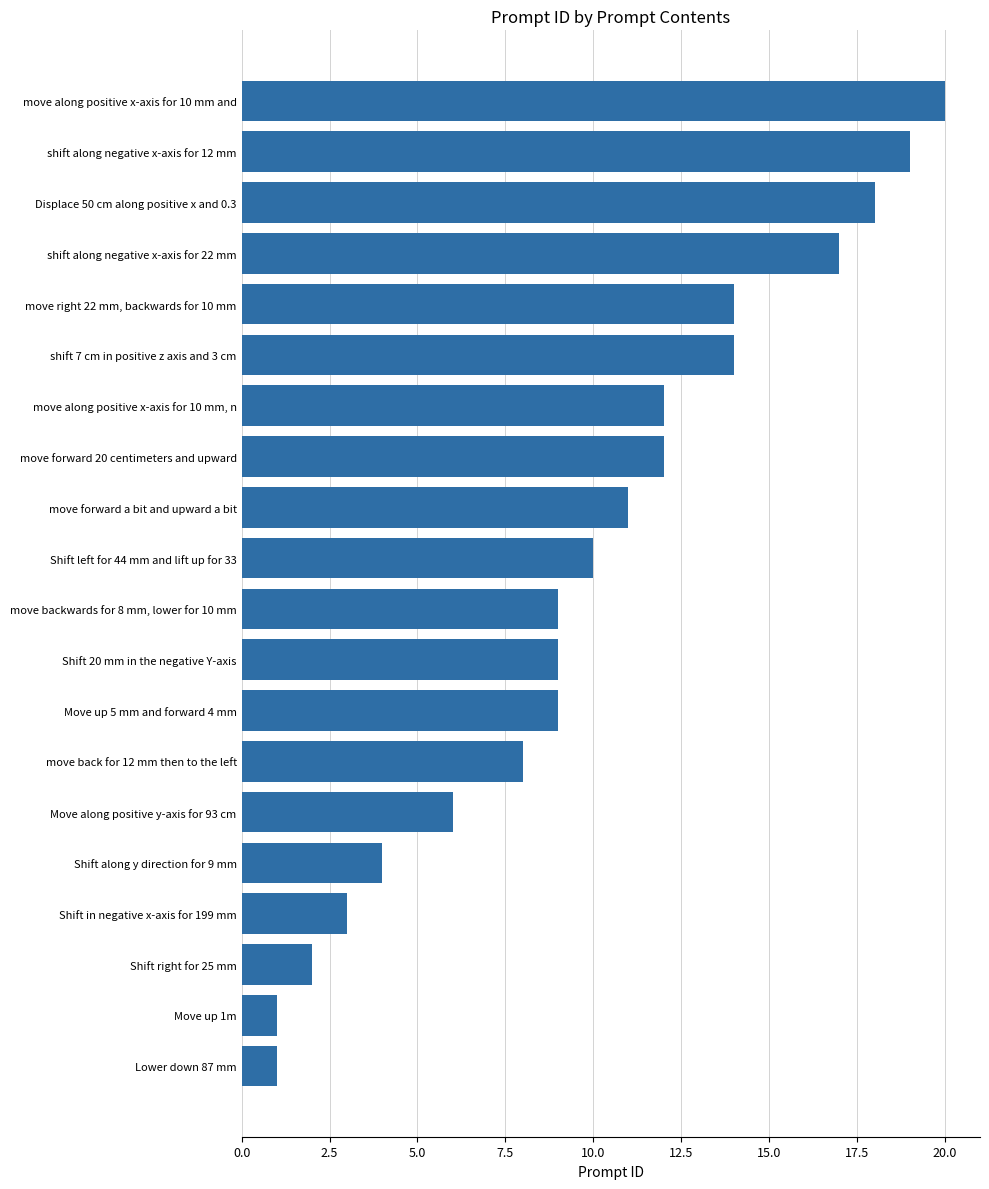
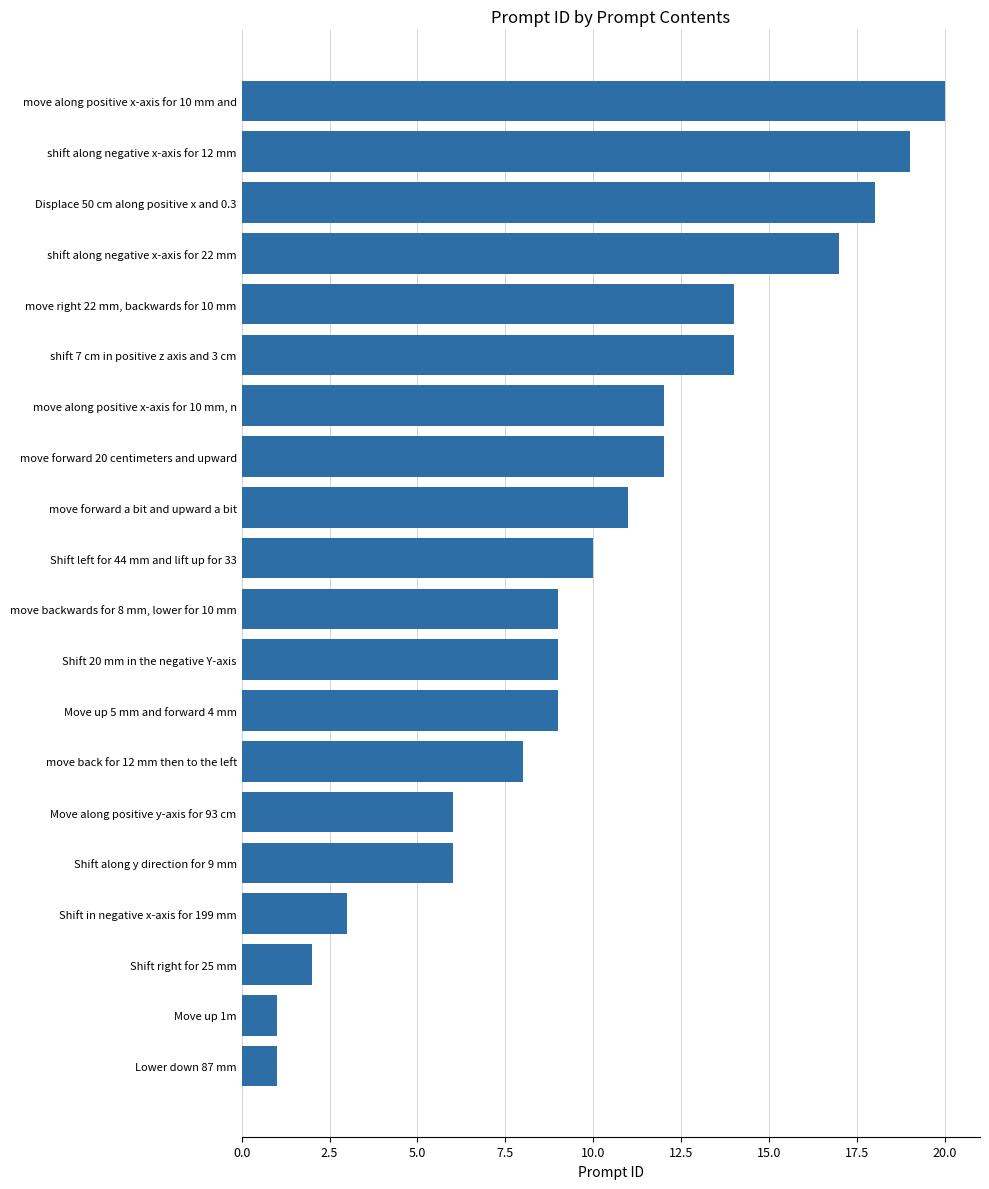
Shift along y direction for 9 mm: 4 -> 6
